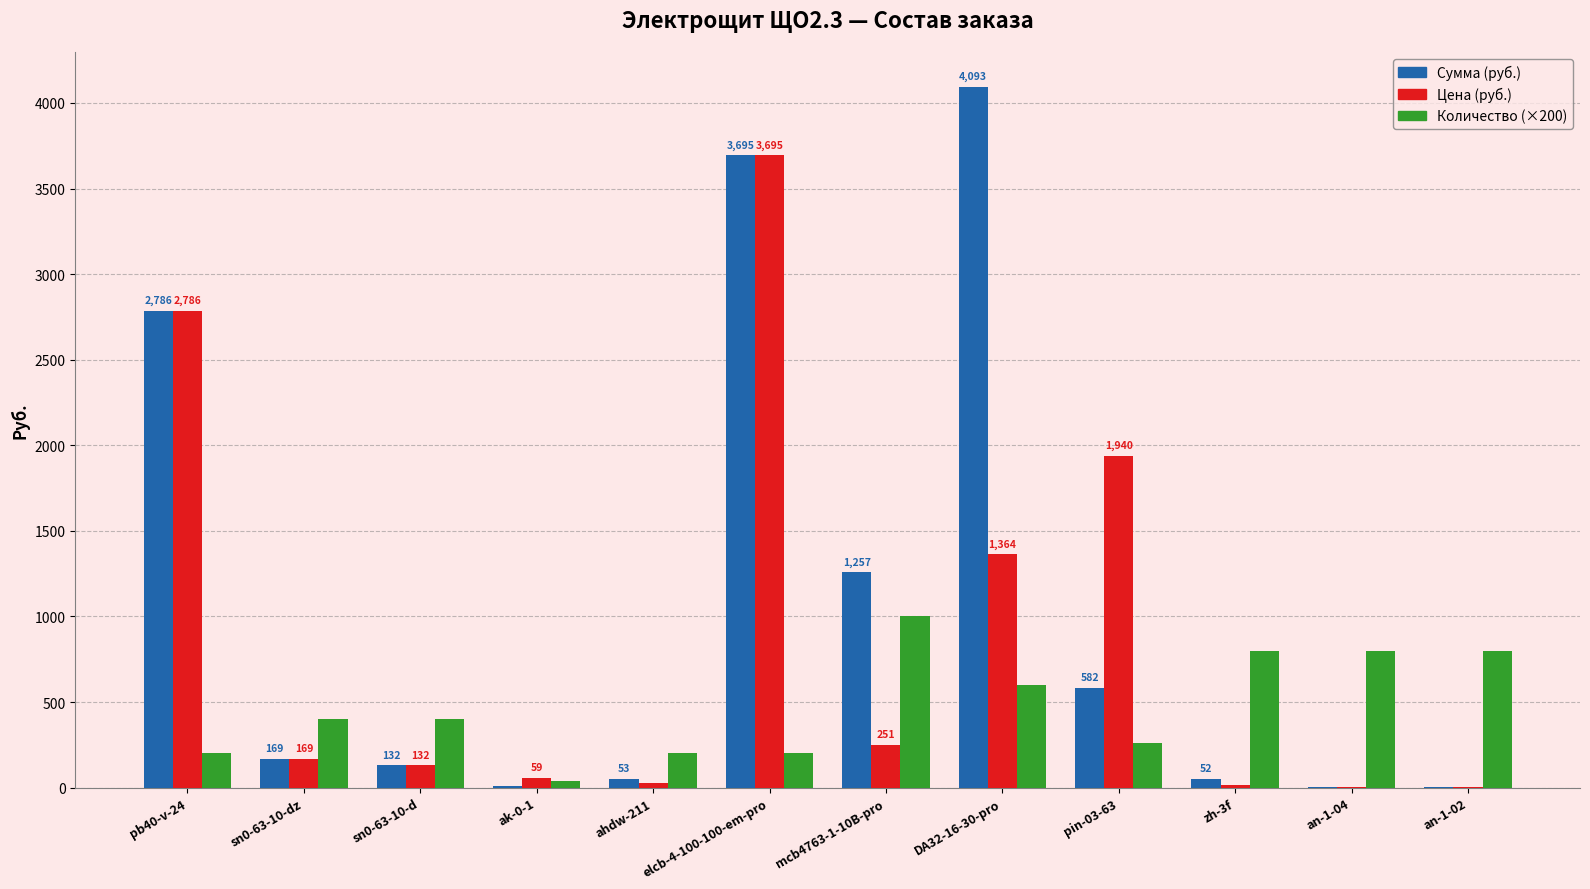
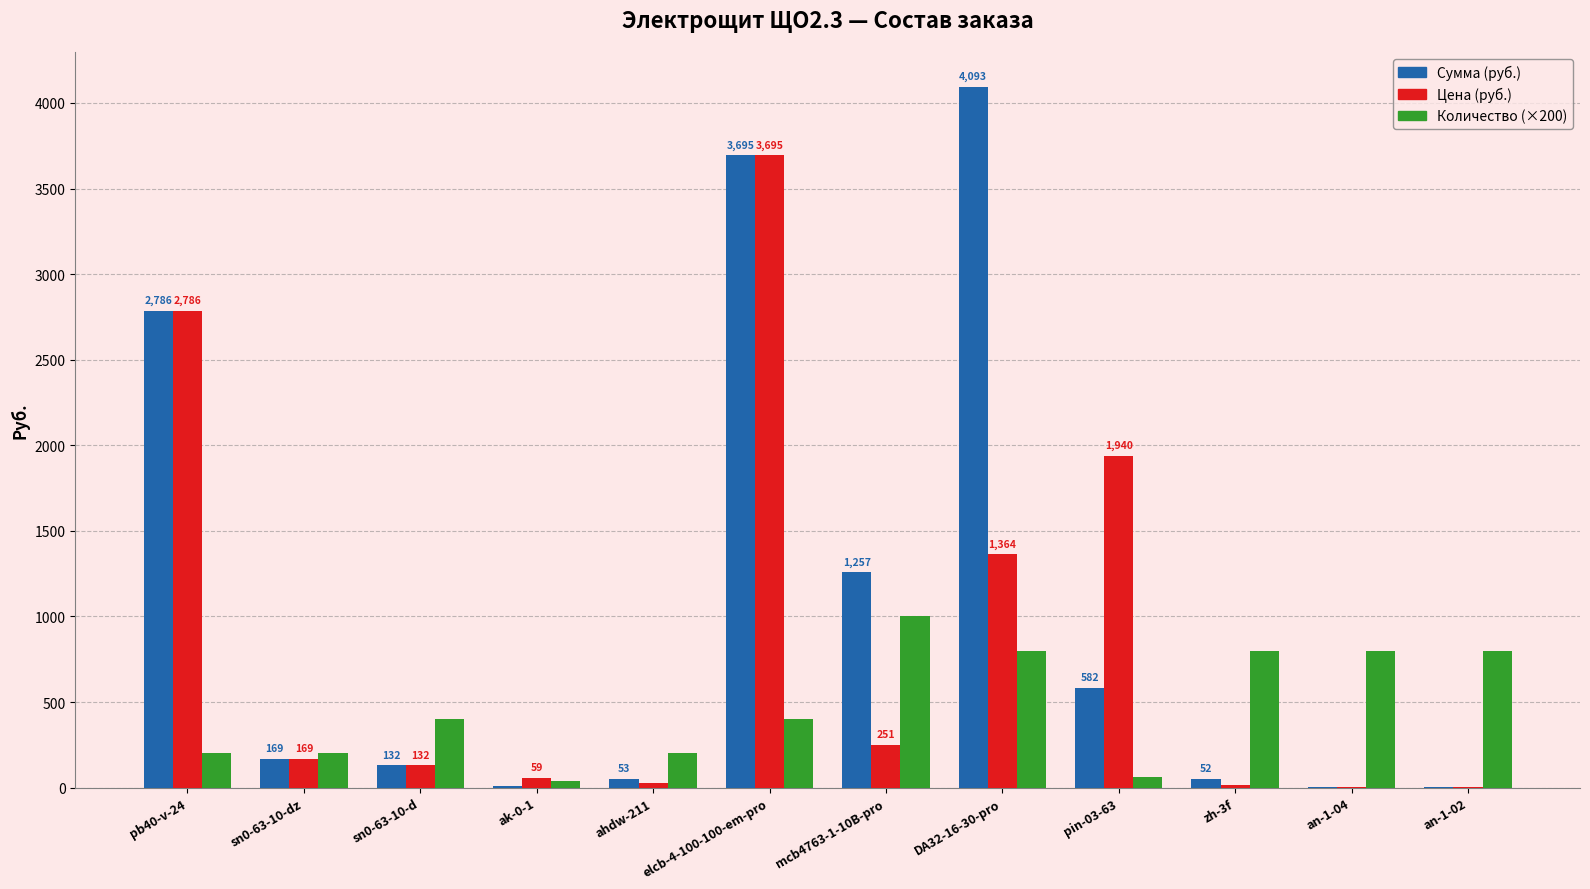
Количество (×200), sn0-63-10-dz: 400 -> 200
Количество (×200), elcb-4-100-100-em-pro: 200 -> 400
Количество (×200), DA32-16-30-pro: 600 -> 800
Количество (×200), pin-03-63: 260 -> 60
